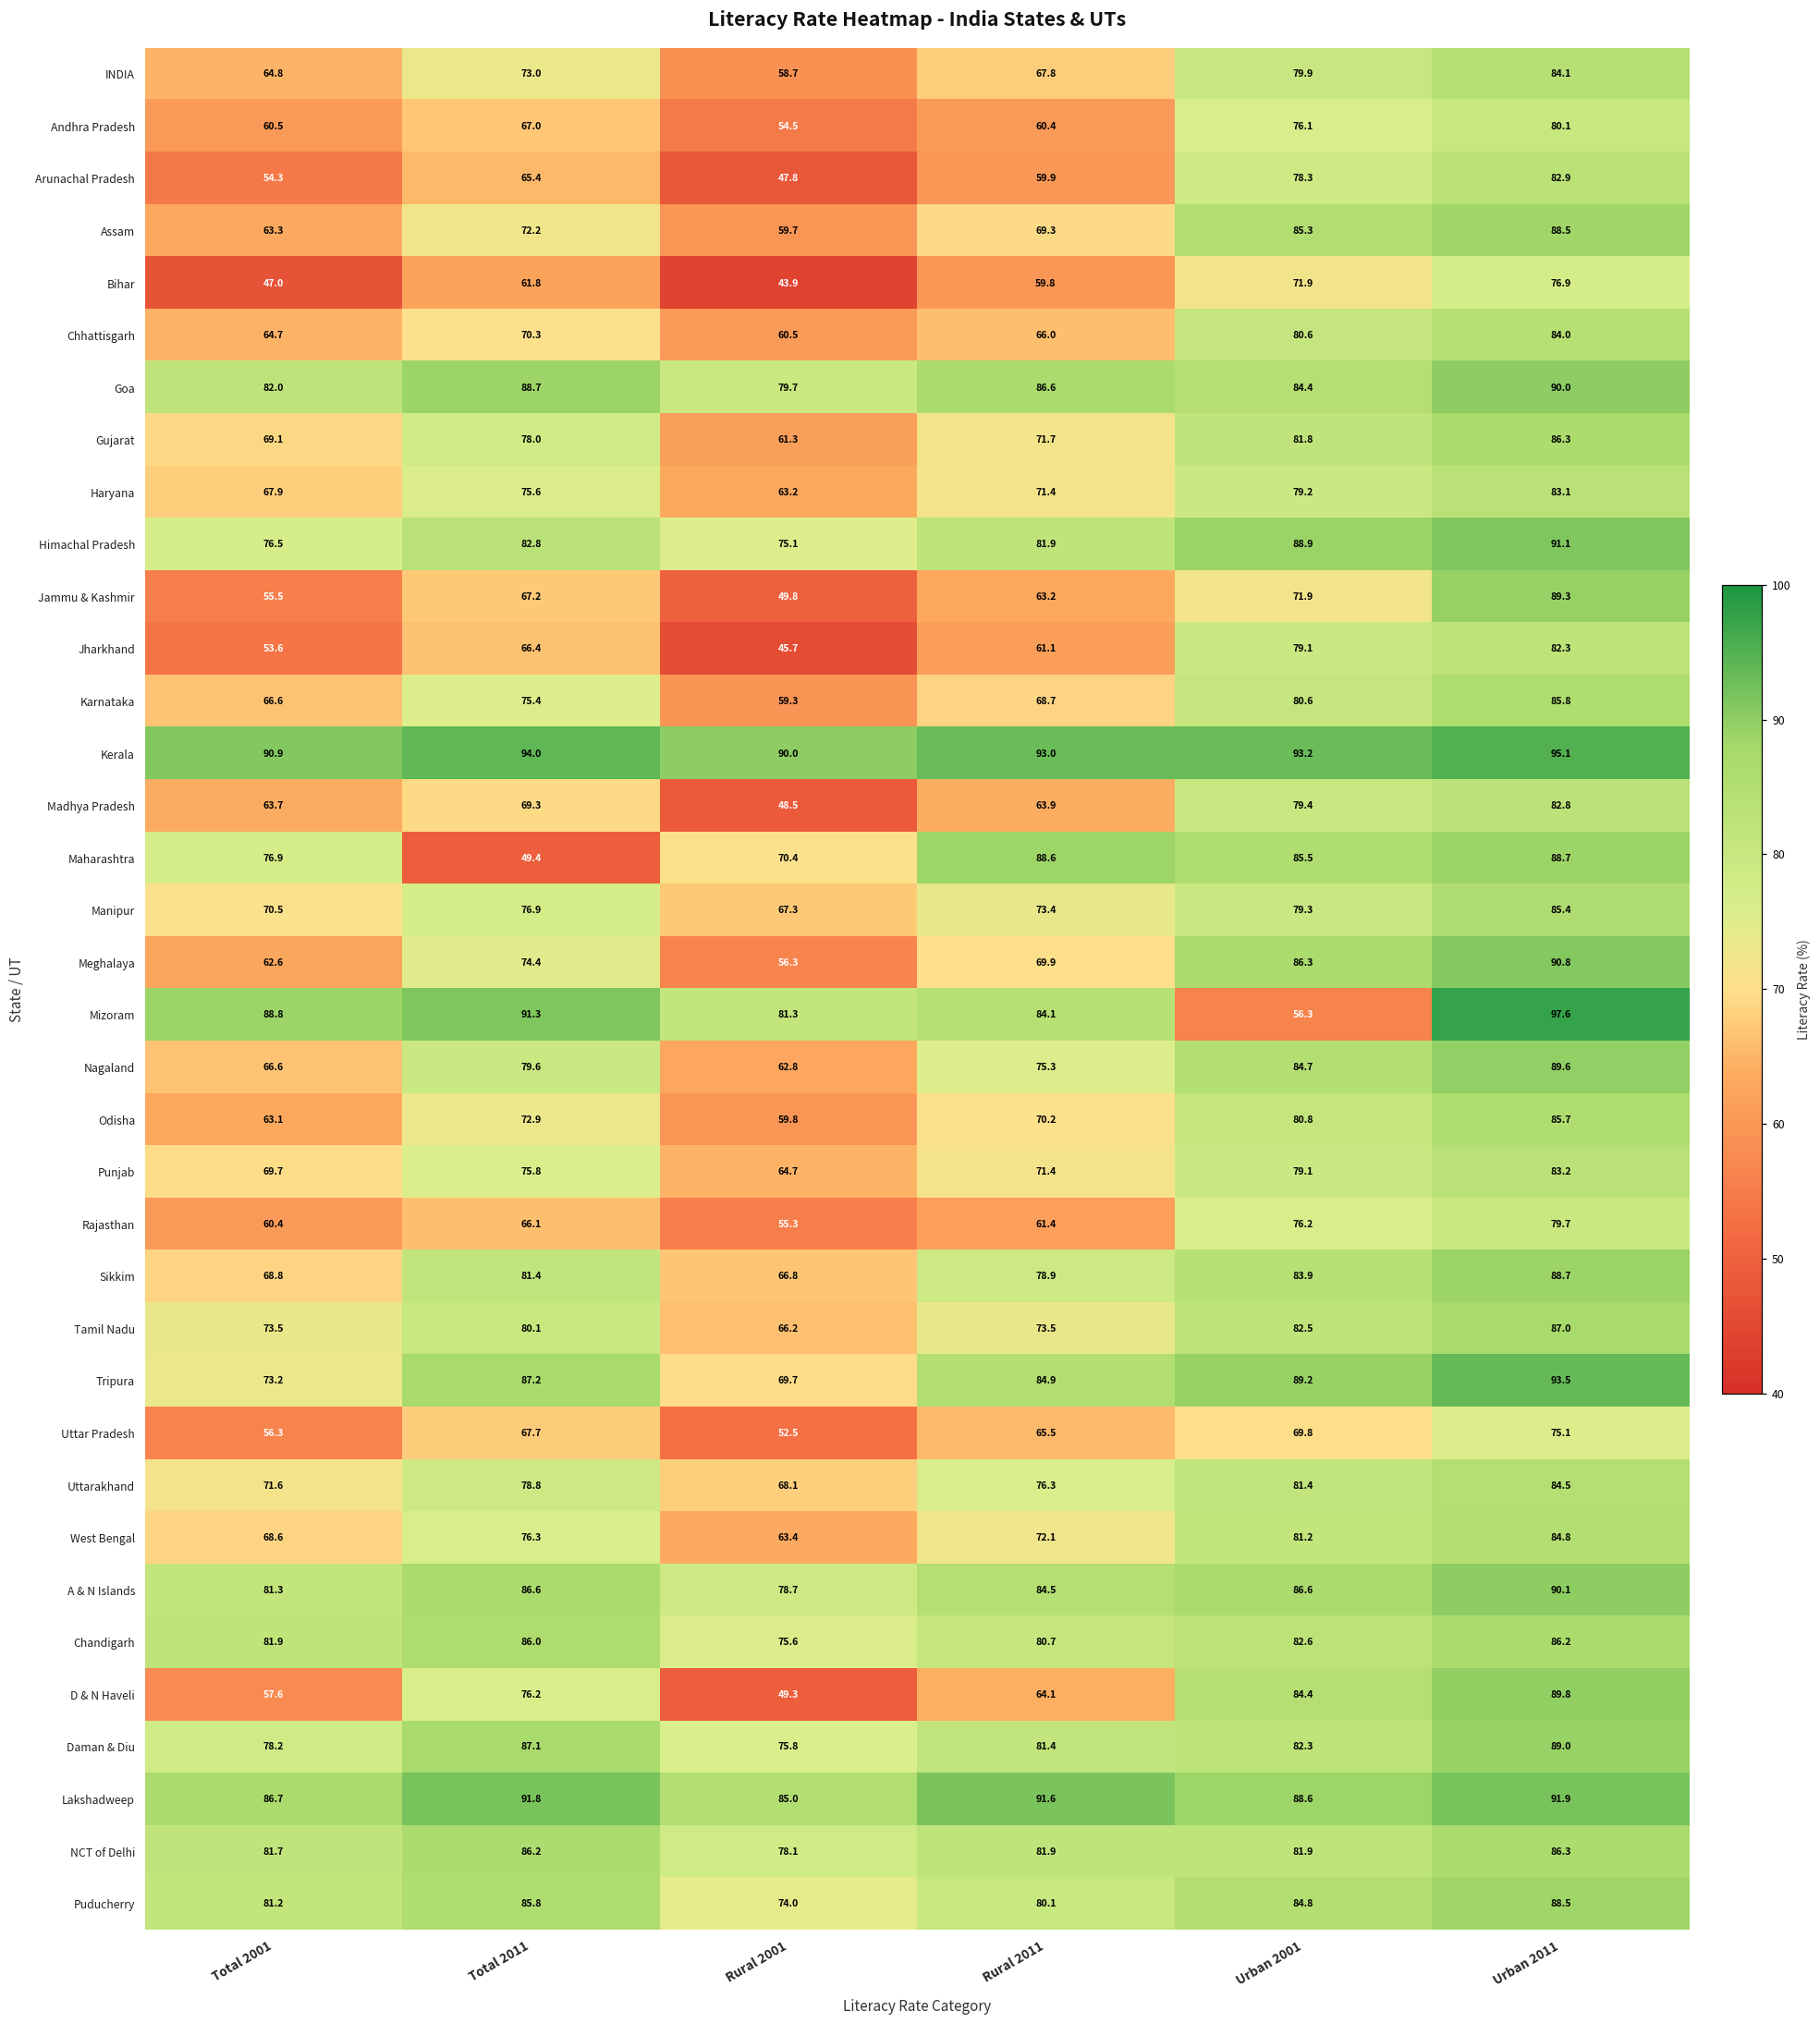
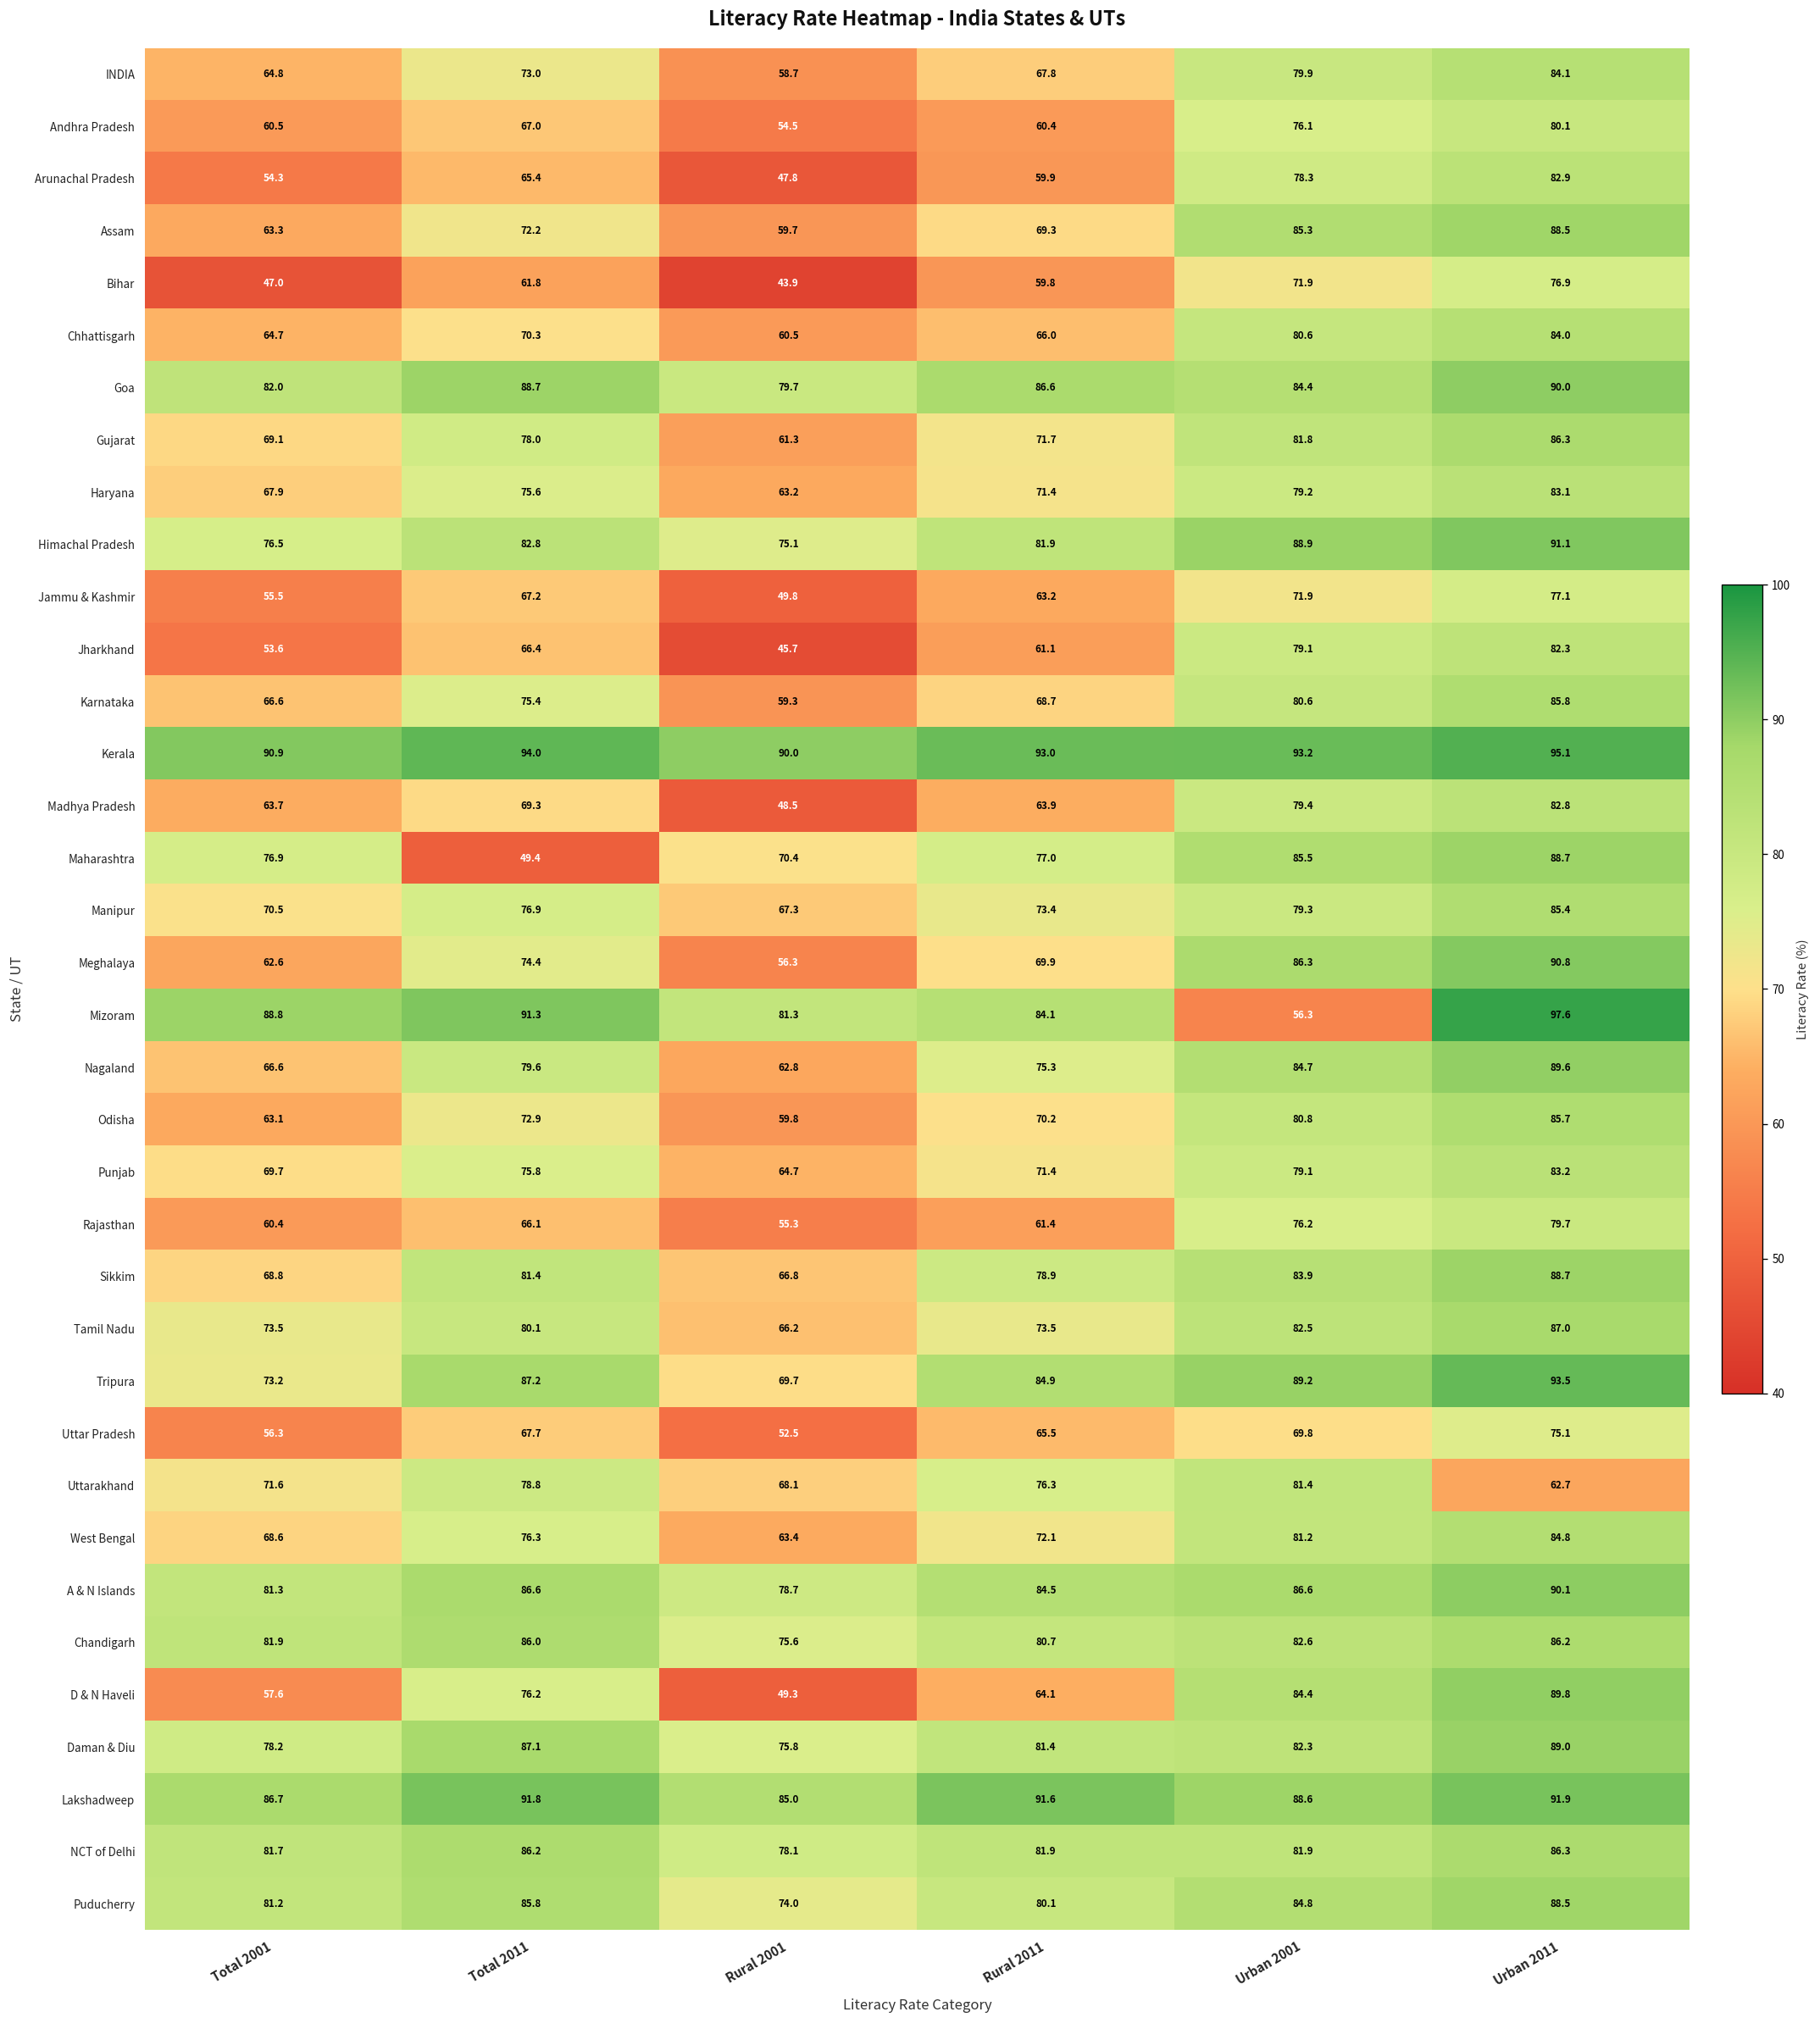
Jammu & Kashmir, Urban 2011: 89.3 -> 77.1
Maharashtra, Rural 2011: 88.6 -> 77.0
Uttarakhand, Urban 2011: 84.5 -> 62.7
